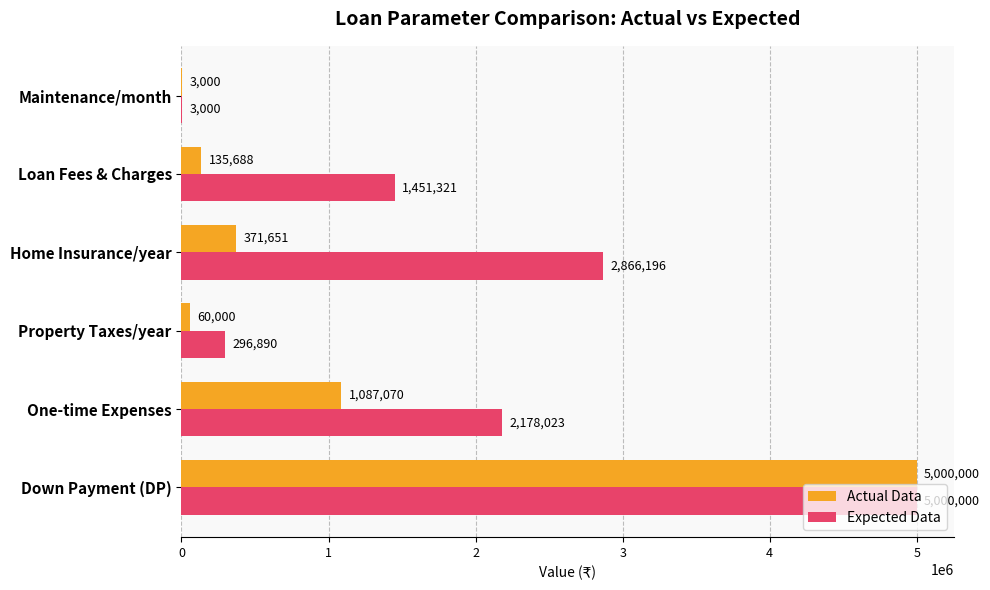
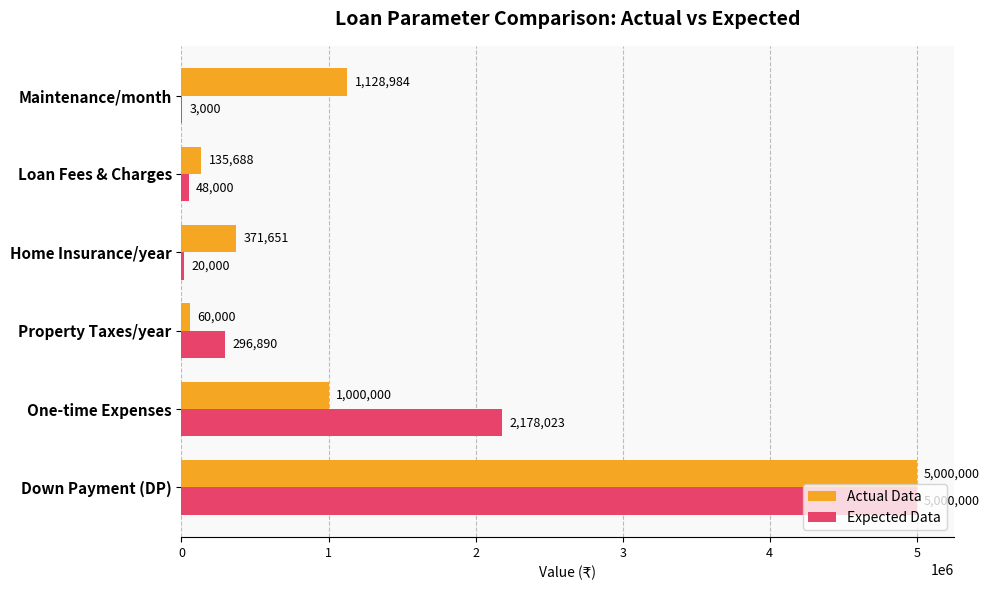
Actual Data, Maintenance/month: 3,000 -> 1,128,984
Expected Data, Loan Fees & Charges: 1,451,321 -> 48,000
Expected Data, Home Insurance/year: 2,866,196 -> 20,000
Actual Data, One-time Expenses: 1,087,070 -> 1,000,000
